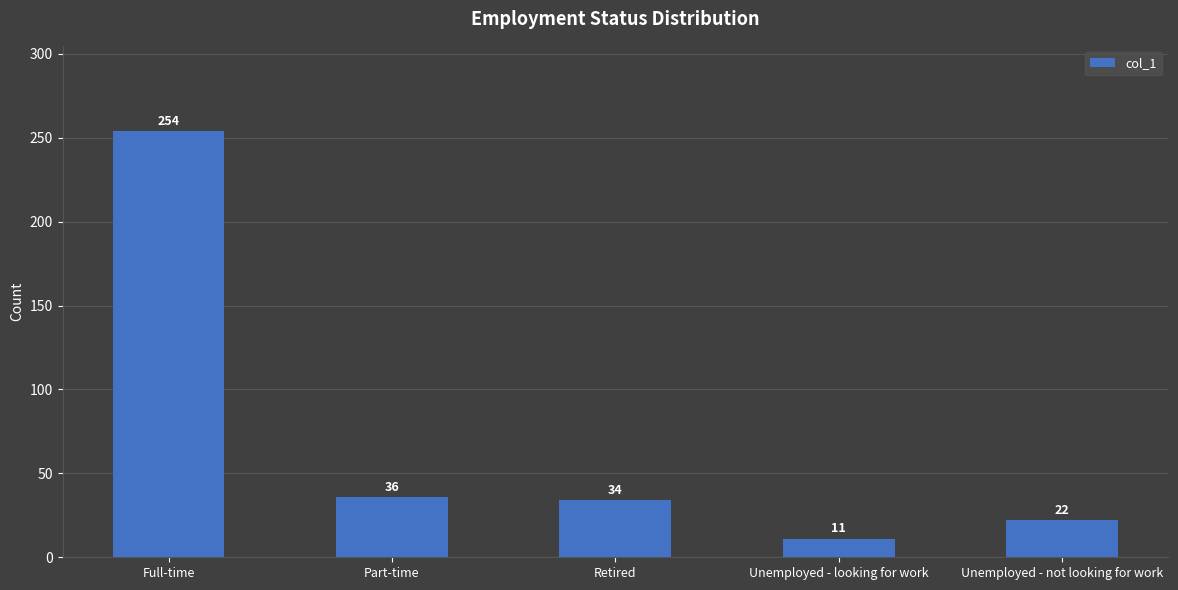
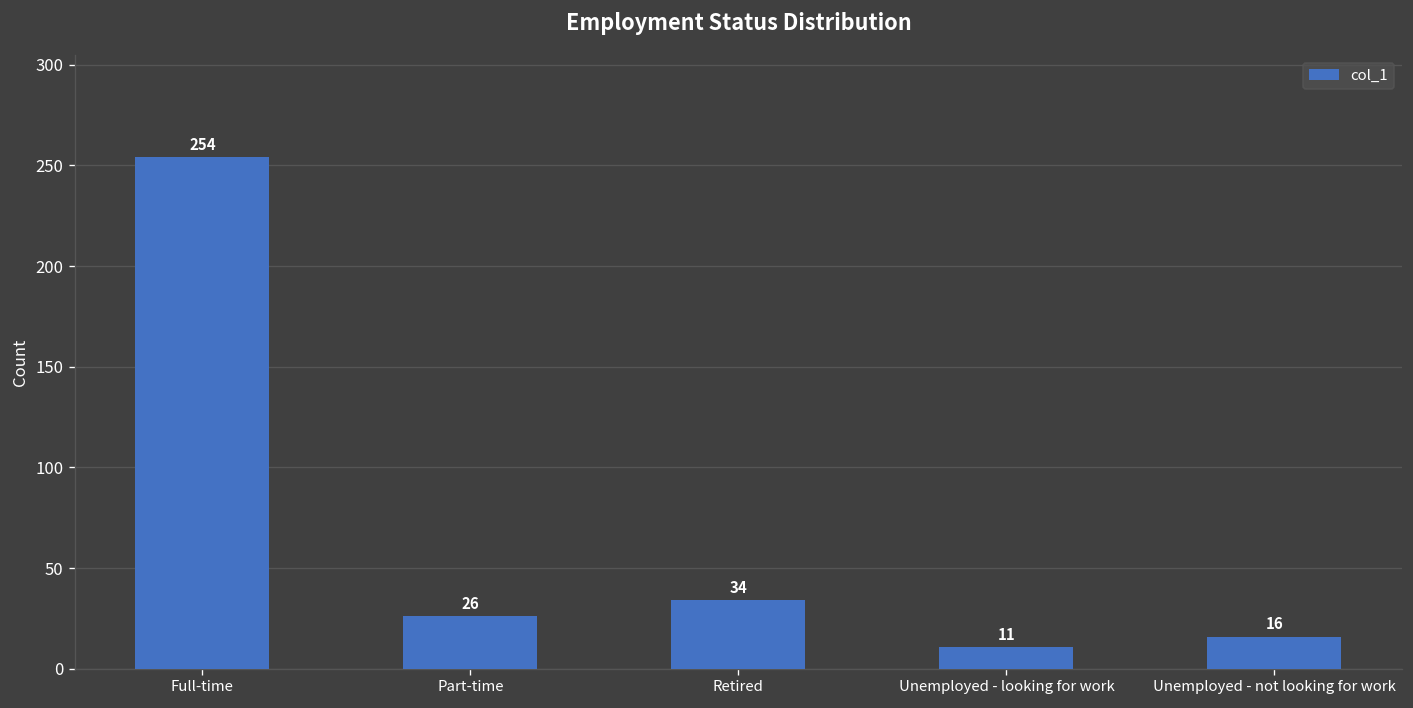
Part-time: 36 -> 26
Unemployed - not looking for work: 22 -> 16
